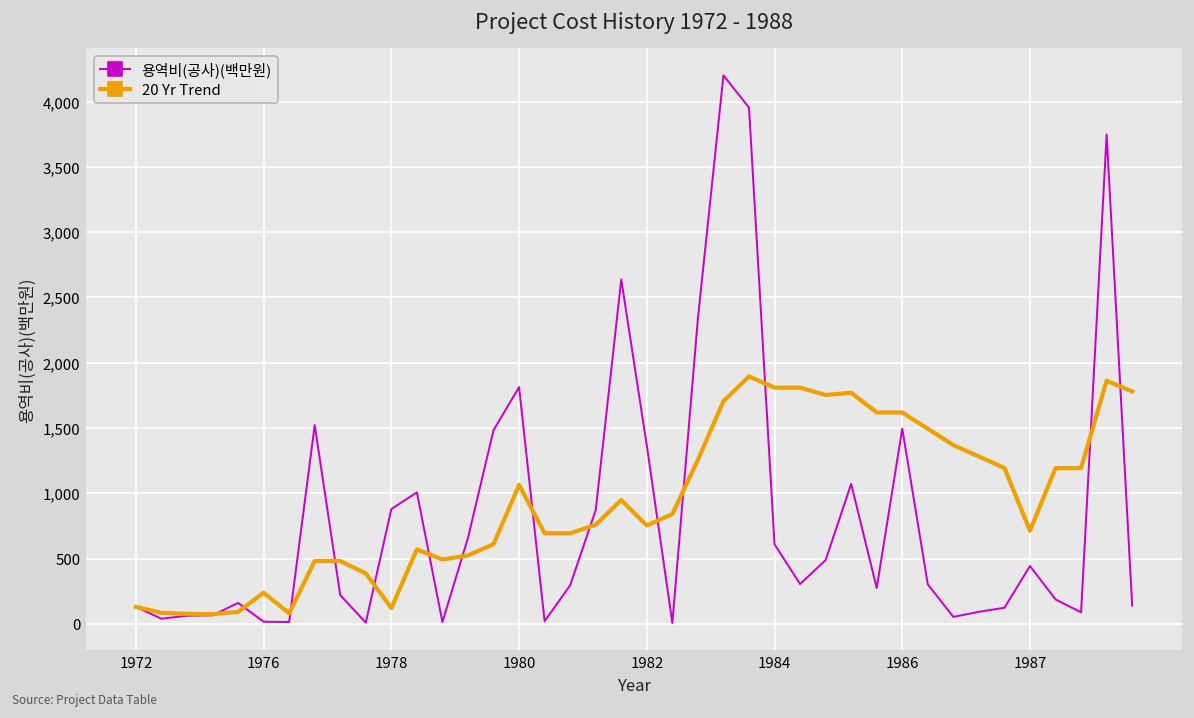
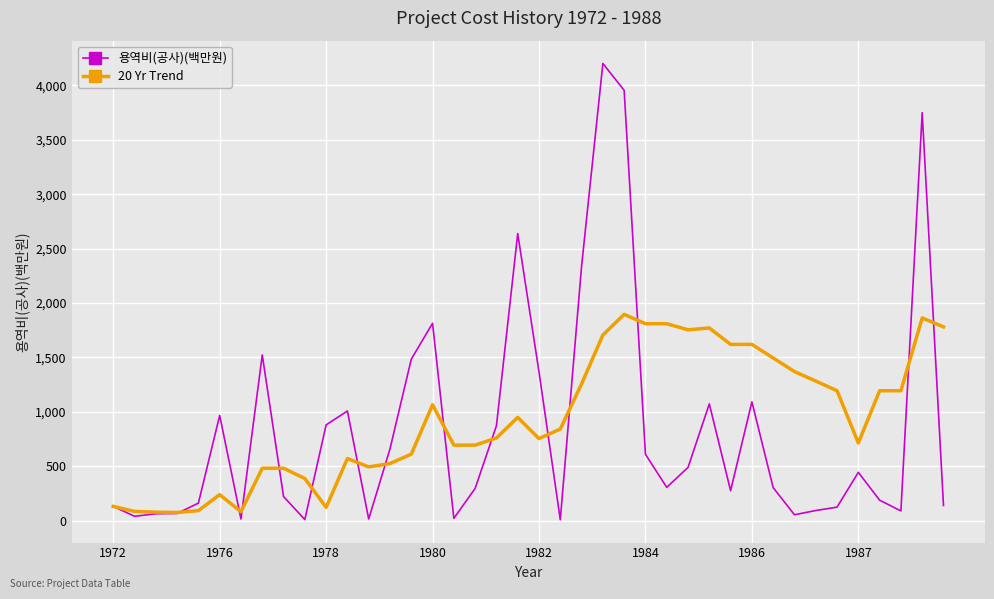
용역비(공사)(백만원), 1976: 20 -> 970
용역비(공사)(백만원), 1986: 1,500 -> 1,090
